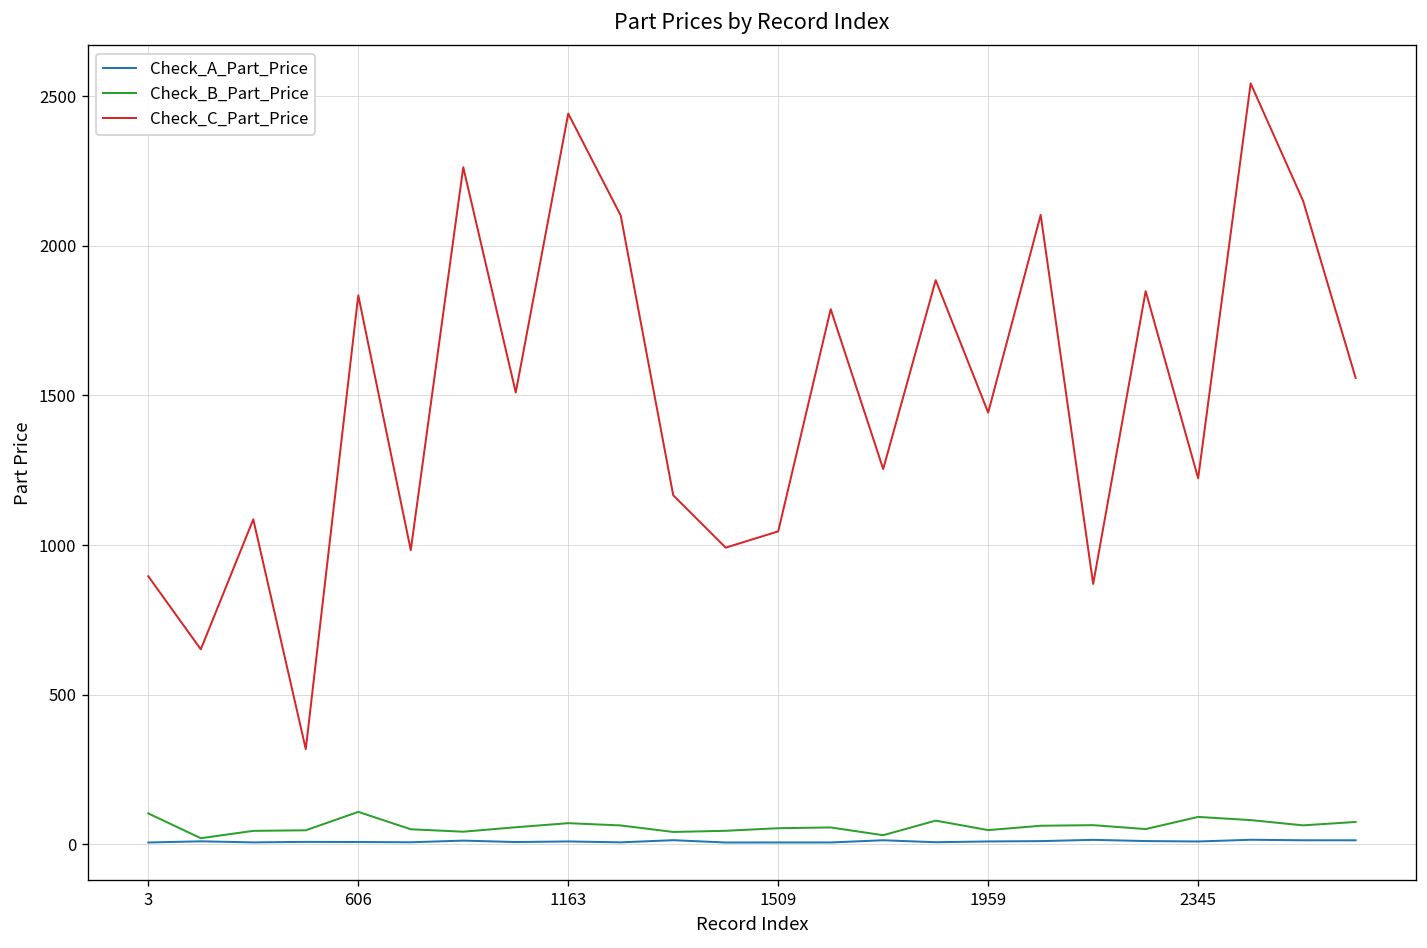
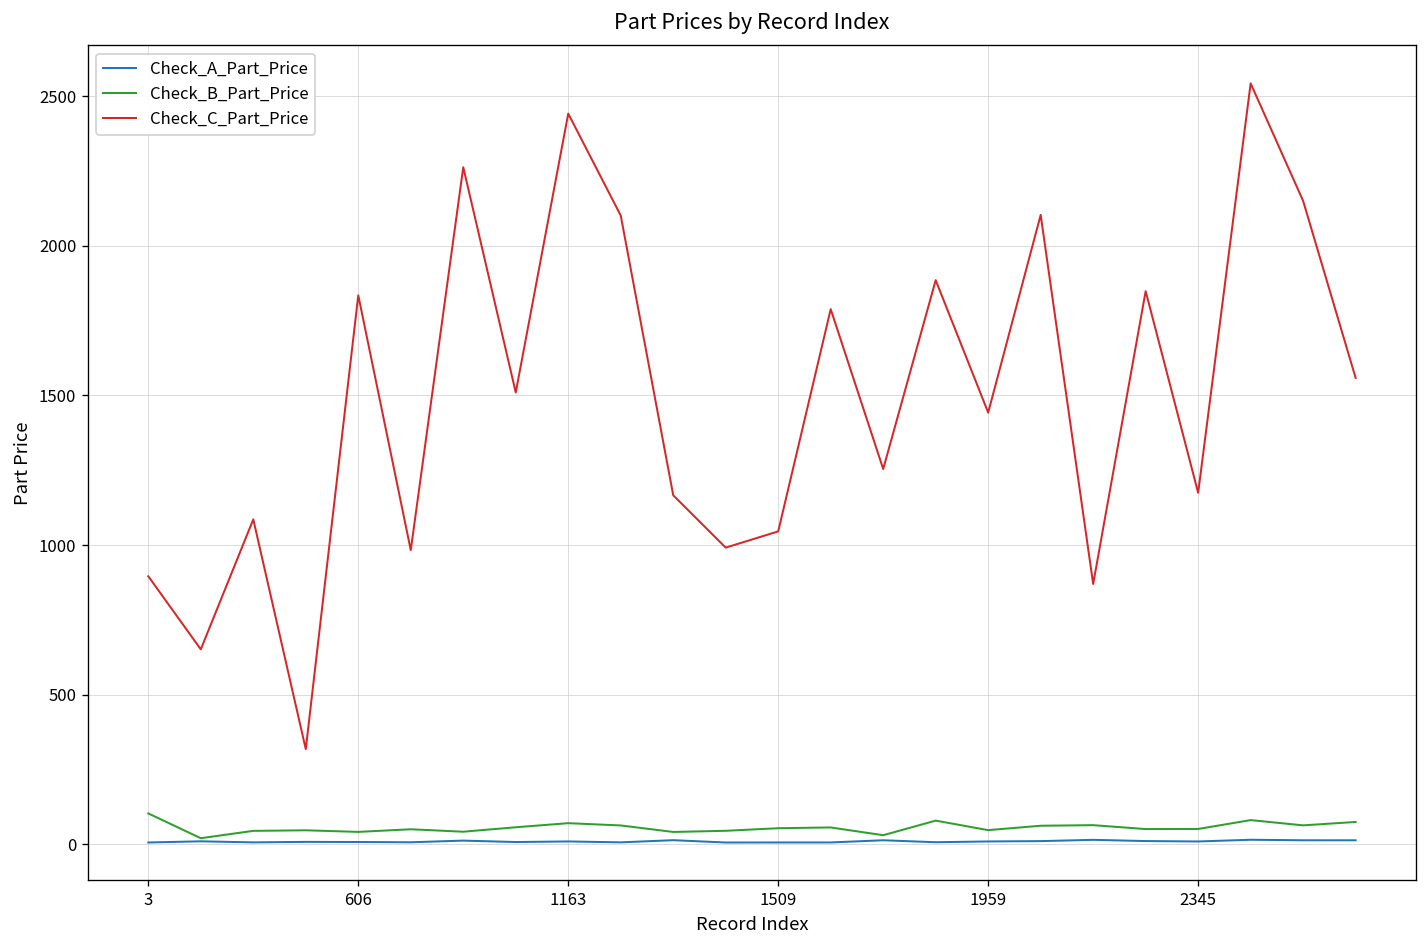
Check_B_Part_Price, 606: 110 -> 40
Check_B_Part_Price, 2345: 90 -> 50
Check_C_Part_Price, 2345: 1220 -> 1170
